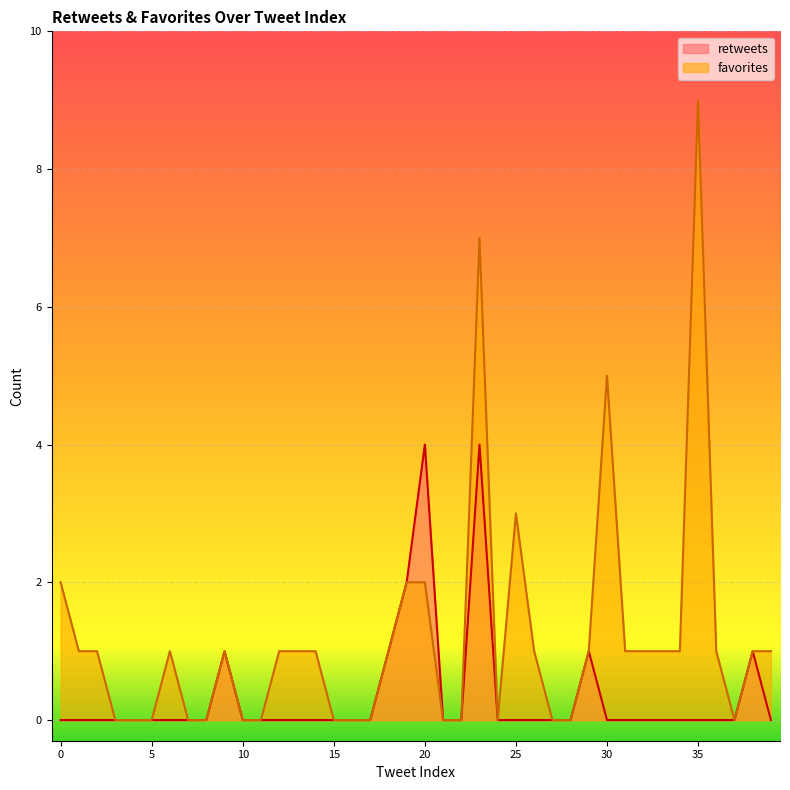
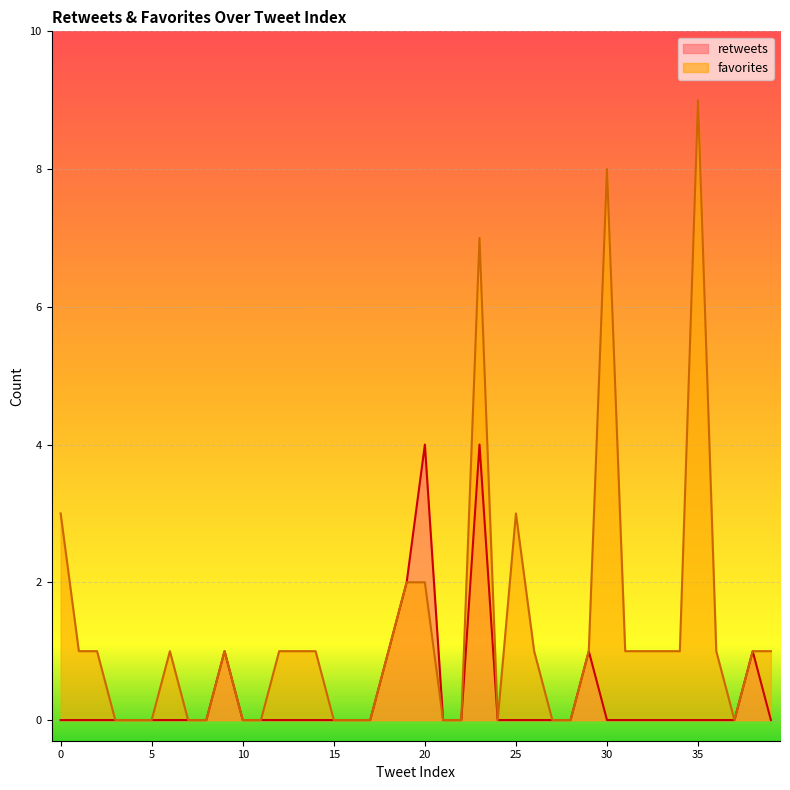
favorites, 0: 2 -> 3
favorites, 30: 5 -> 8
